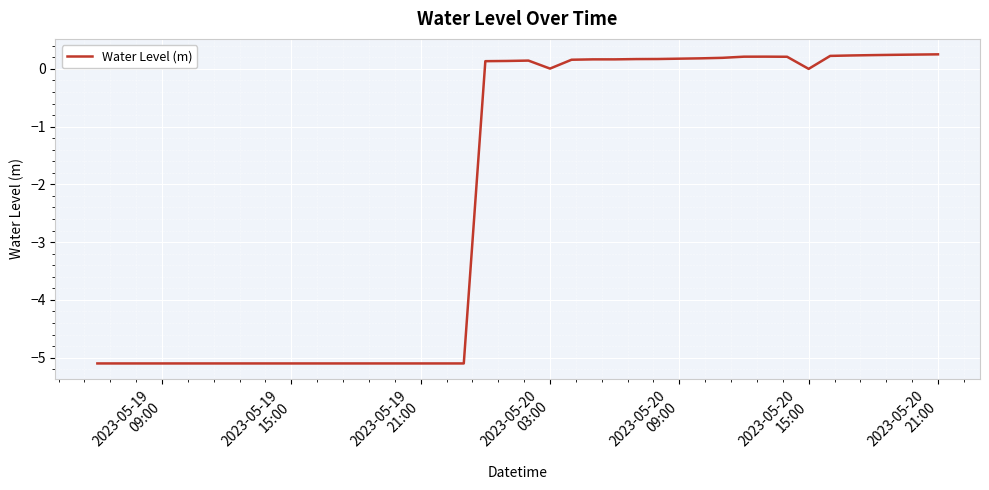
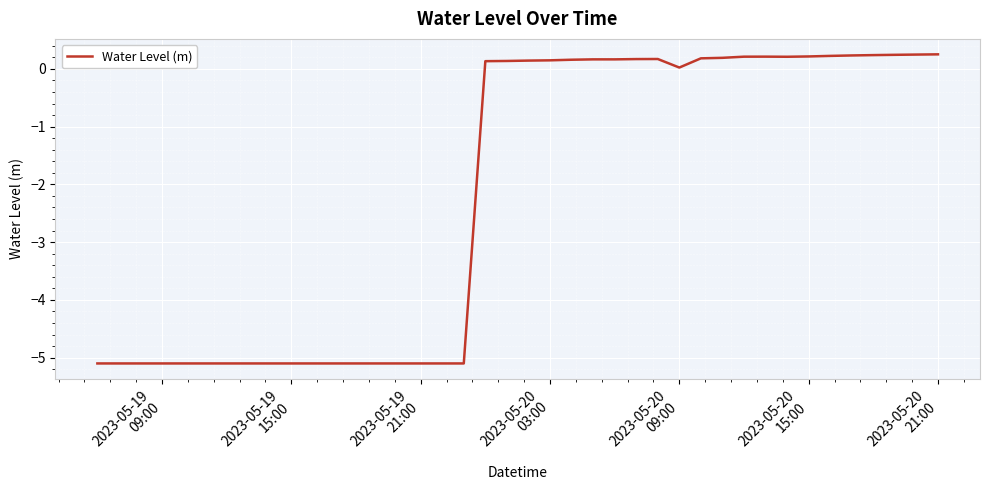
2023-05-20 03:00: 0.0 -> 0.1
2023-05-20 09:00: 0.2 -> 0.0
2023-05-20 15:00: 0.0 -> 0.2
